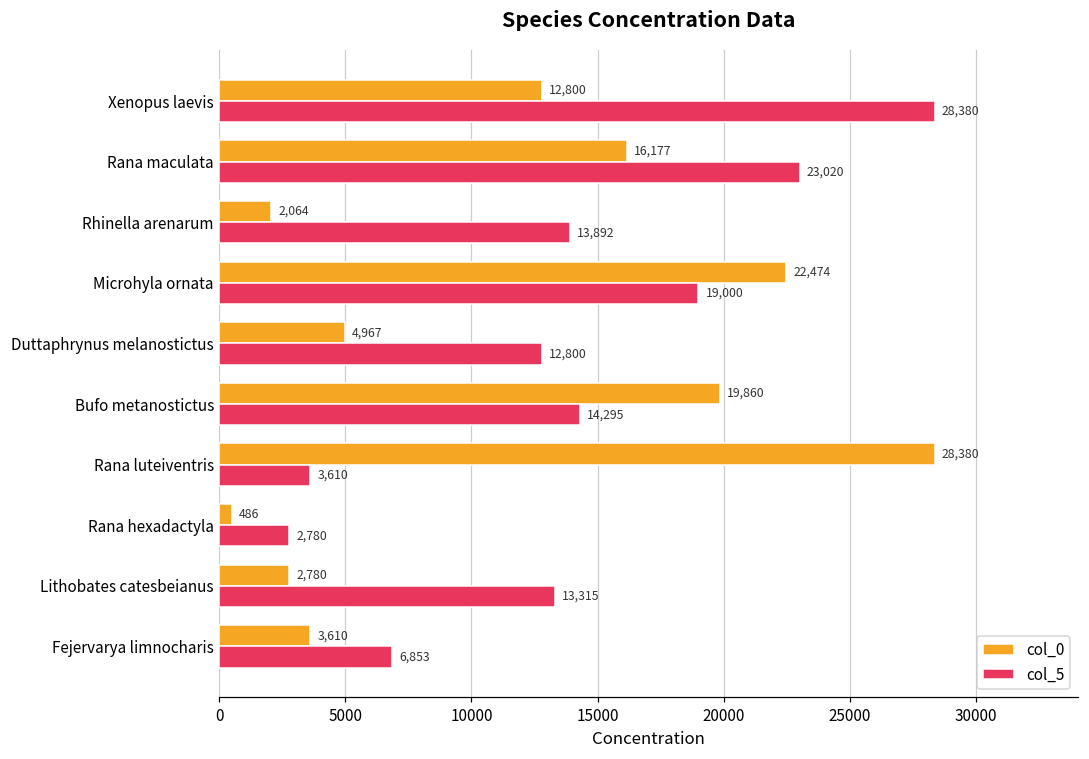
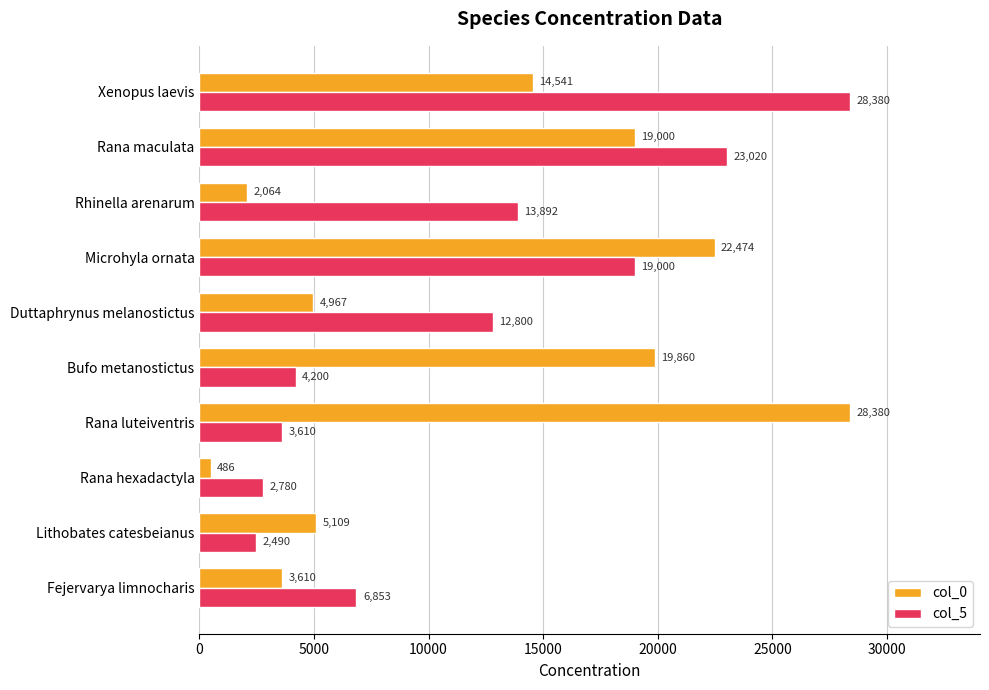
col_0, Xenopus laevis: 12,800 -> 14,541
col_0, Rana maculata: 16,177 -> 19,000
col_5, Bufo metanostictus: 14,295 -> 4,200
col_0, Lithobates catesbeianus: 2,780 -> 5,109
col_5, Lithobates catesbeianus: 13,315 -> 2,490
